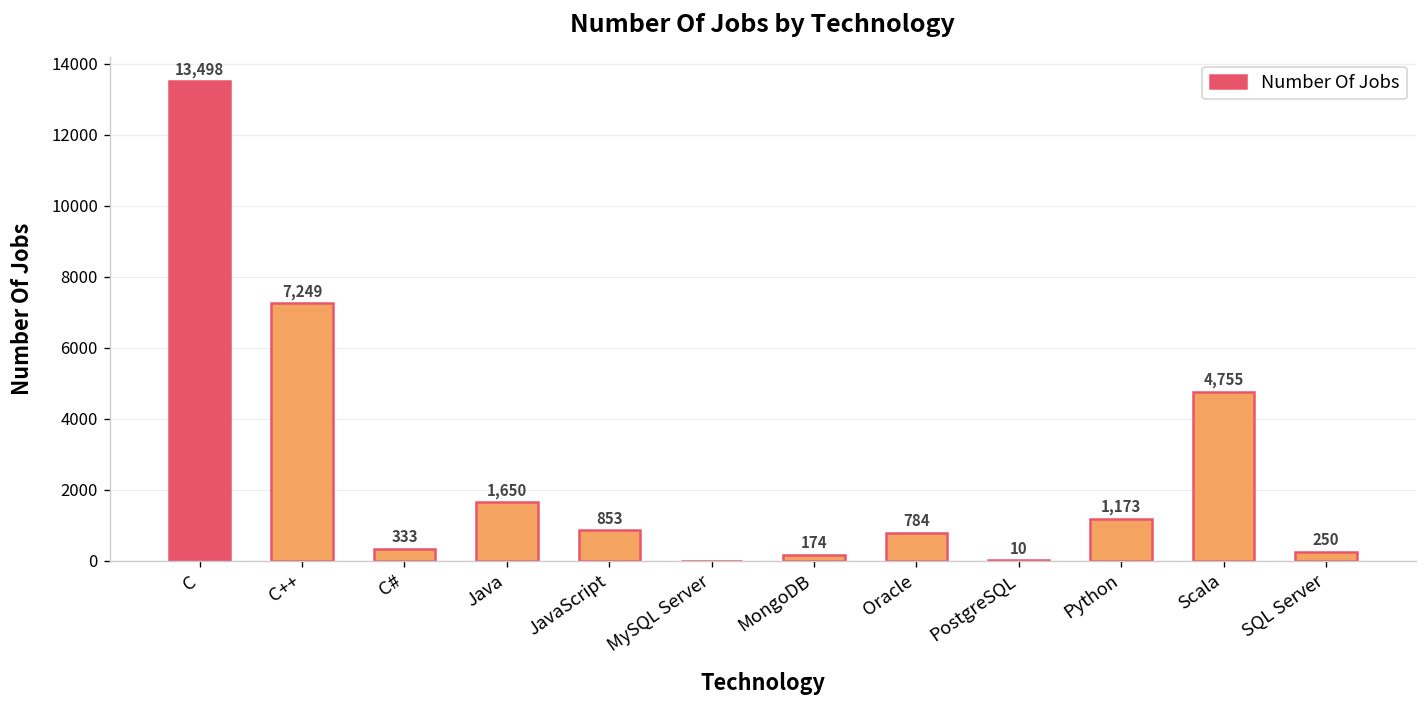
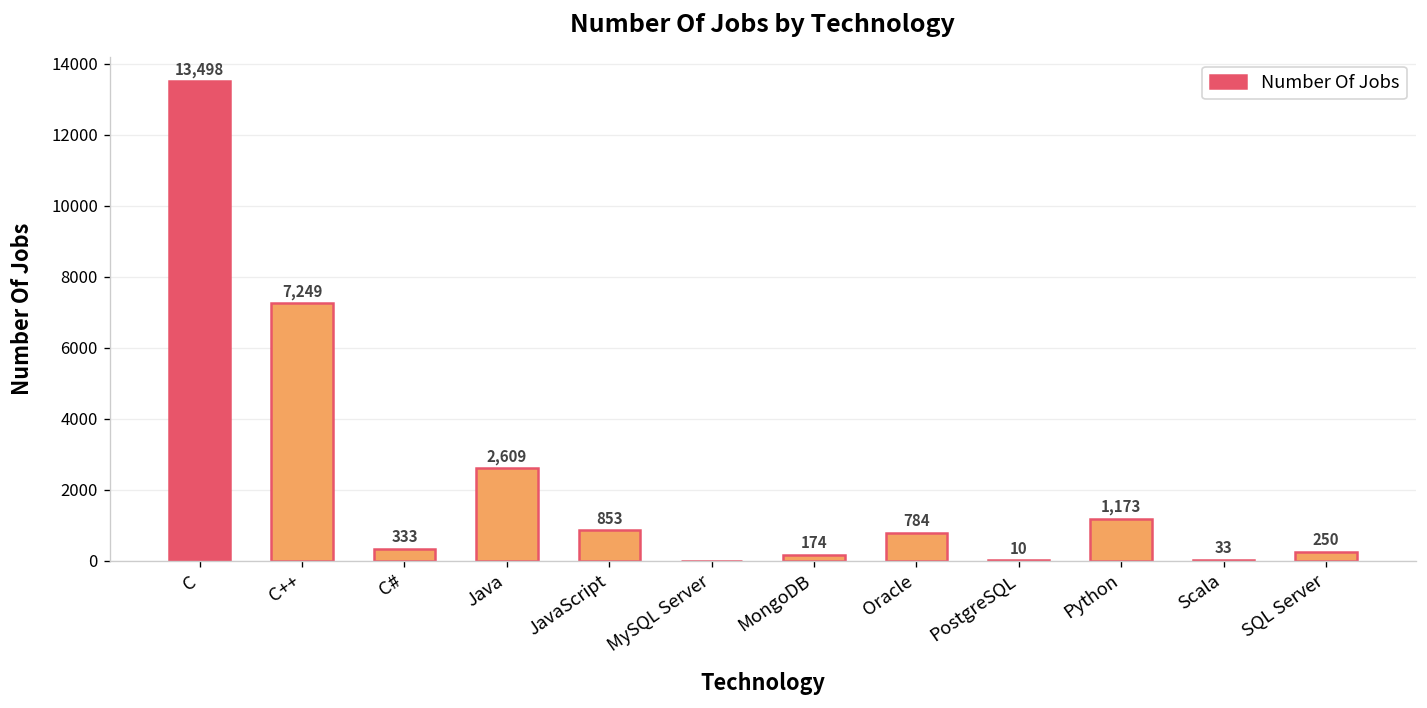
Java: 1,650 -> 2,609
Scala: 4,755 -> 33
